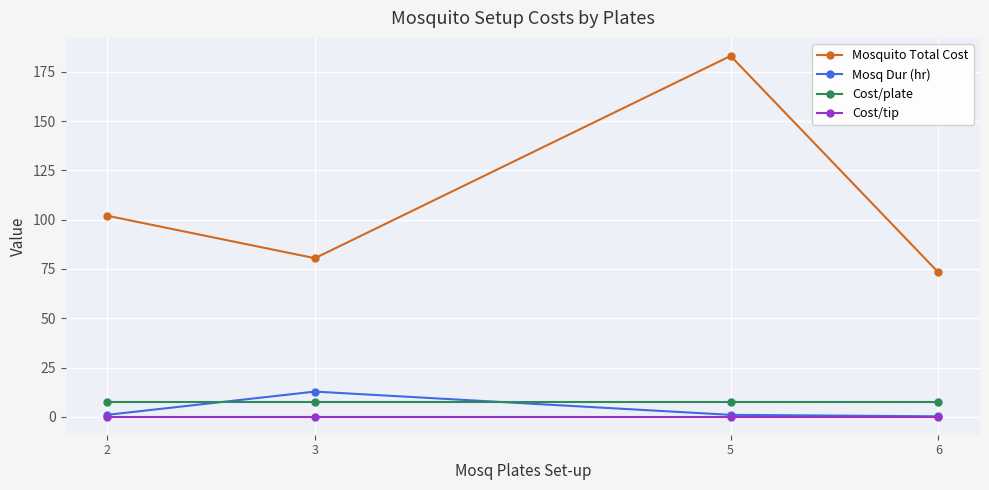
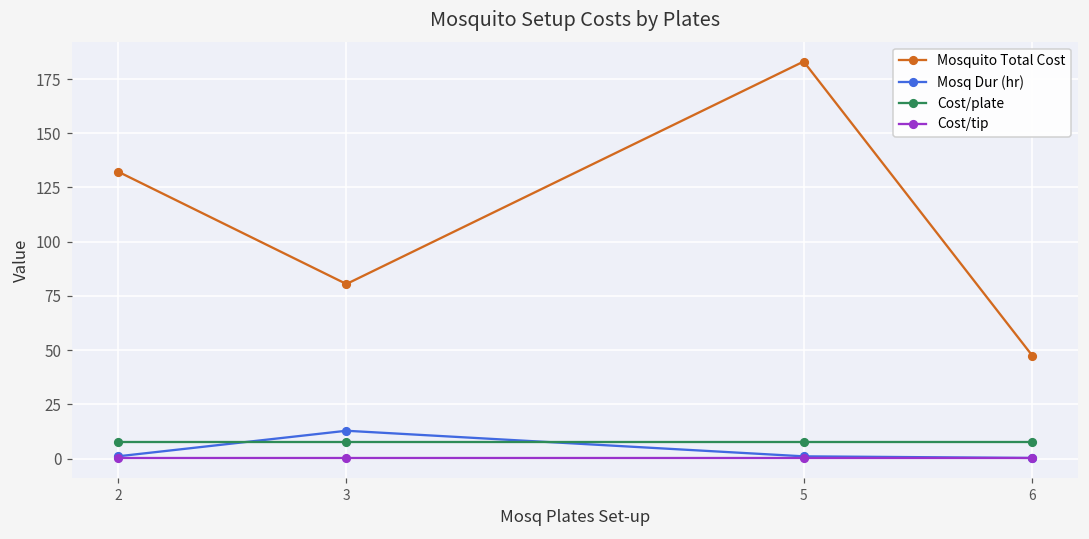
Mosquito Total Cost, 2: 102 -> 132
Mosquito Total Cost, 6: 73 -> 47
